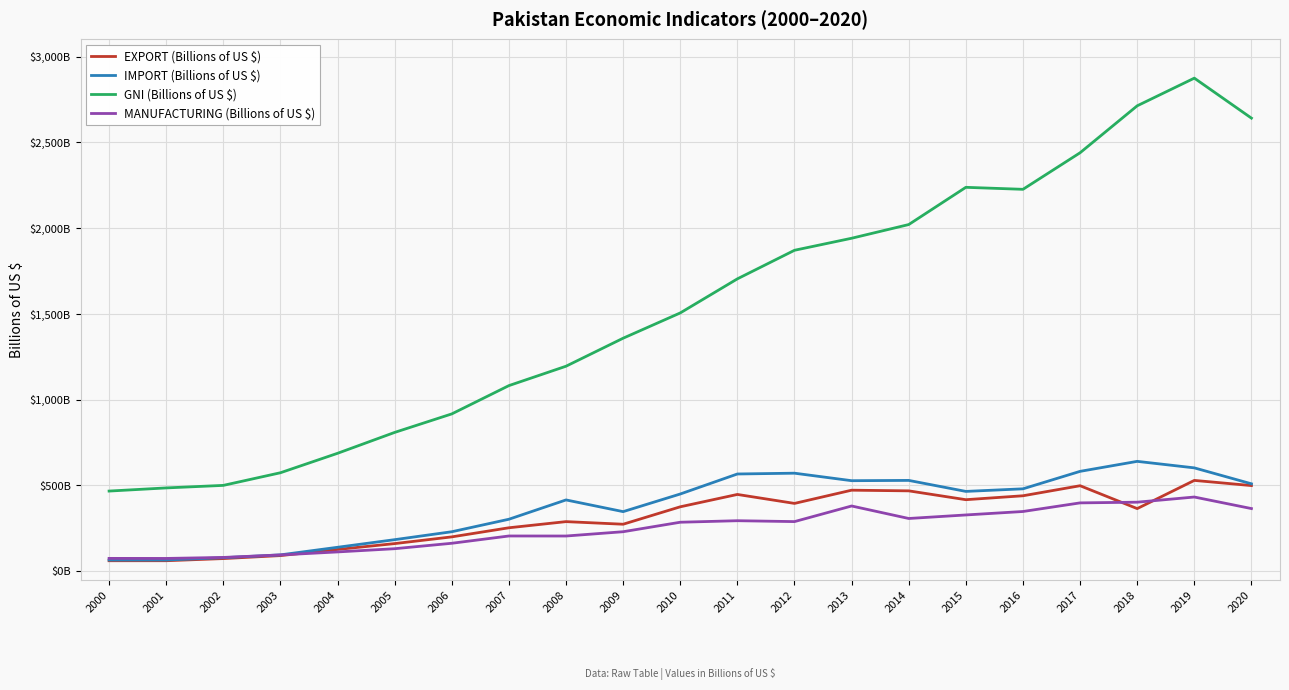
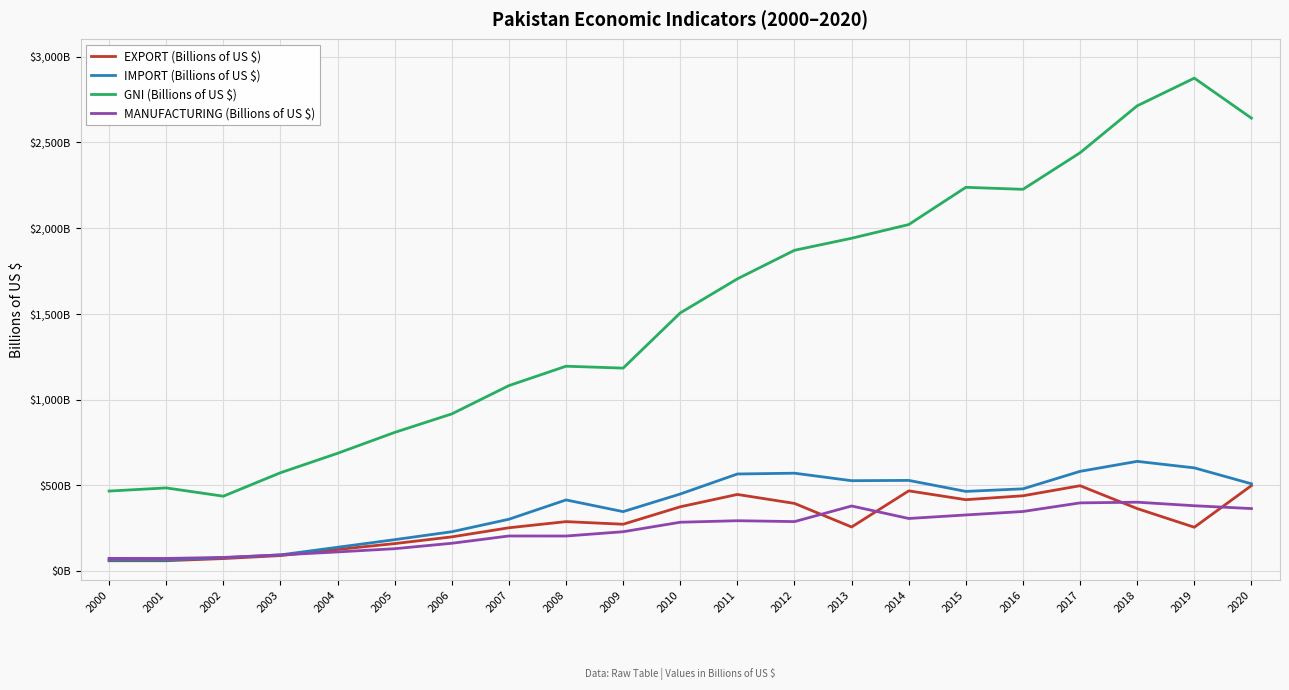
GNI (Billions of US $), 2002: $500,000,000,000 -> $440,000,000,000
GNI (Billions of US $), 2009: $1,360,000,000,000 -> $1,180,000,000,000
EXPORT (Billions of US $), 2013: $470,000,000,000 -> $260,000,000,000
EXPORT (Billions of US $), 2019: $530,000,000,000 -> $260,000,000,000
MANUFACTURING (Billions of US $), 2019: $430,000,000,000 -> $380,000,000,000
